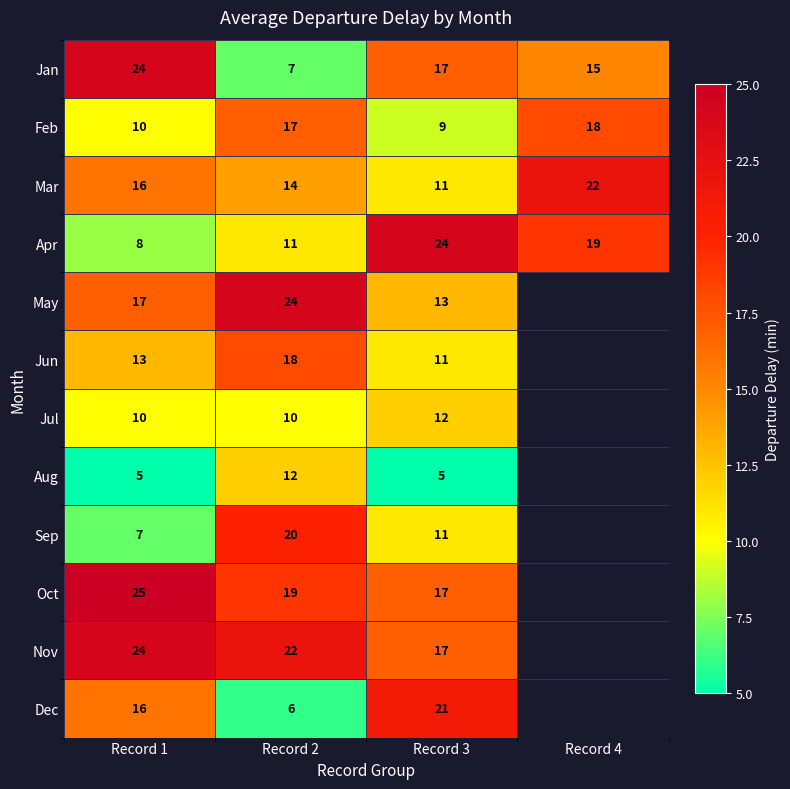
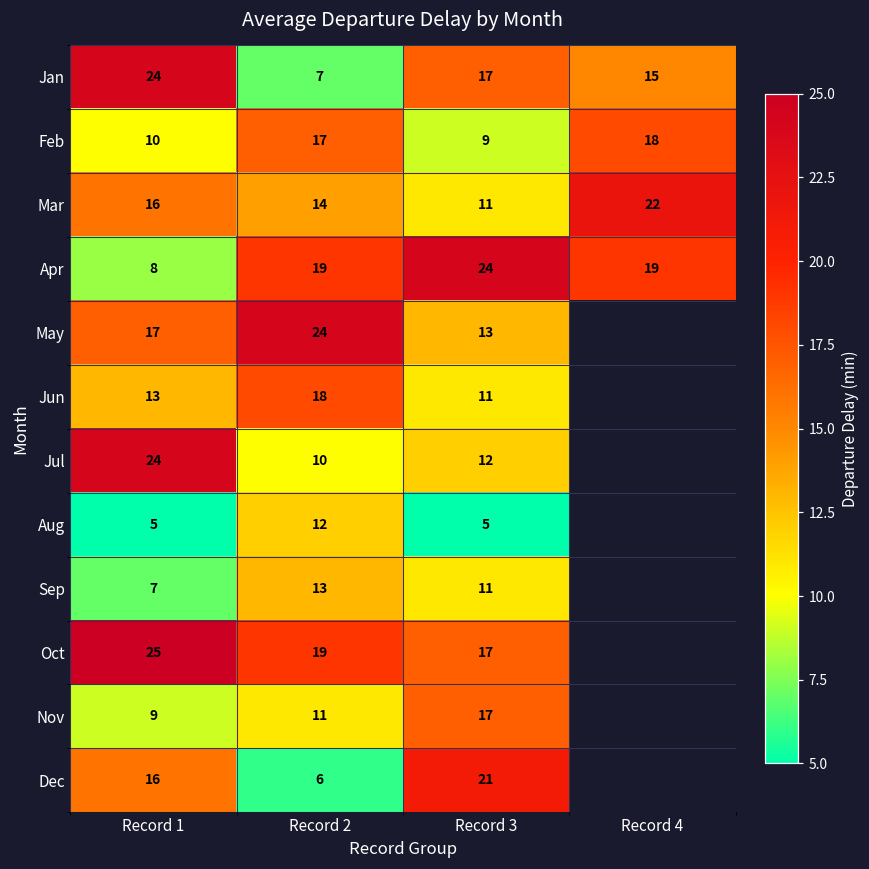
Apr, Record 2: 11 -> 19
Jul, Record 1: 10 -> 24
Sep, Record 2: 20 -> 13
Nov, Record 1: 24 -> 9
Nov, Record 2: 22 -> 11
